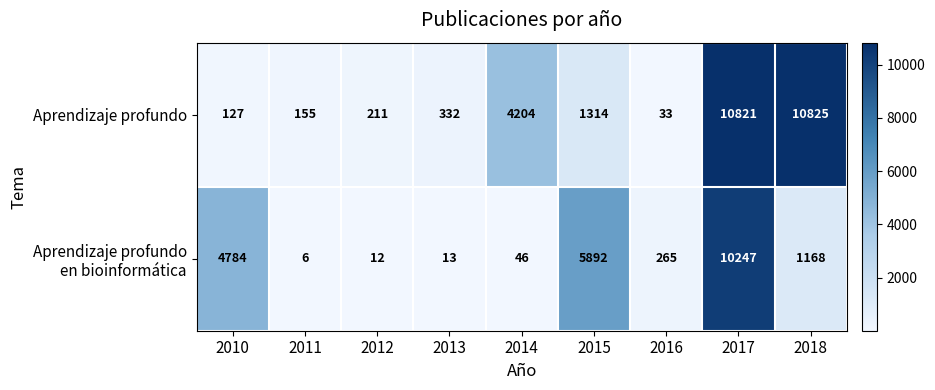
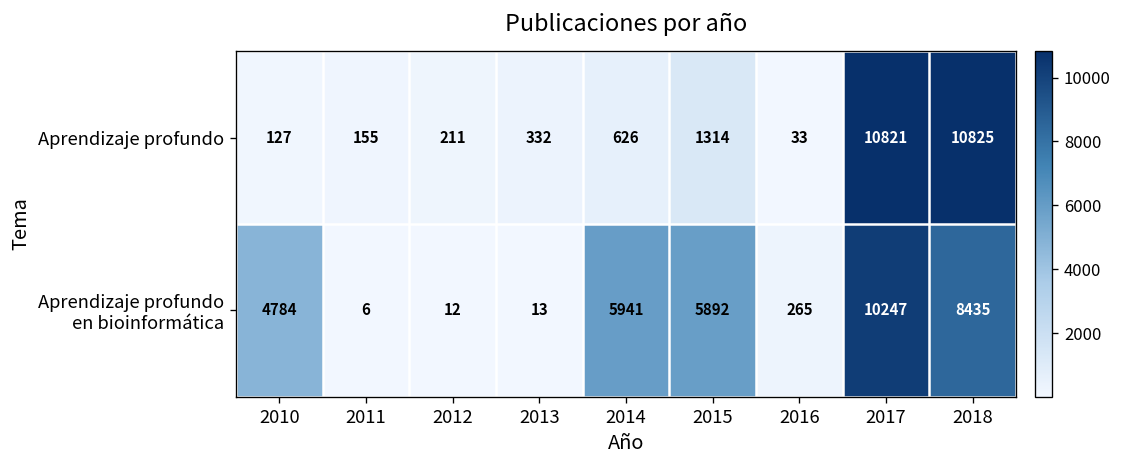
Aprendizaje profundo, 2014: 4204 -> 626
Aprendizaje profundo en bioinformática, 2014: 46 -> 5941
Aprendizaje profundo en bioinformática, 2018: 1168 -> 8435
